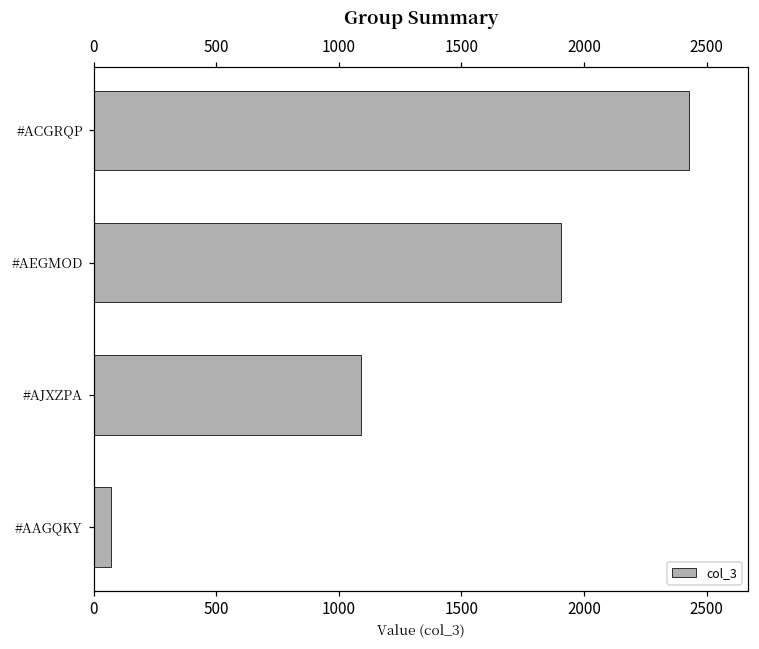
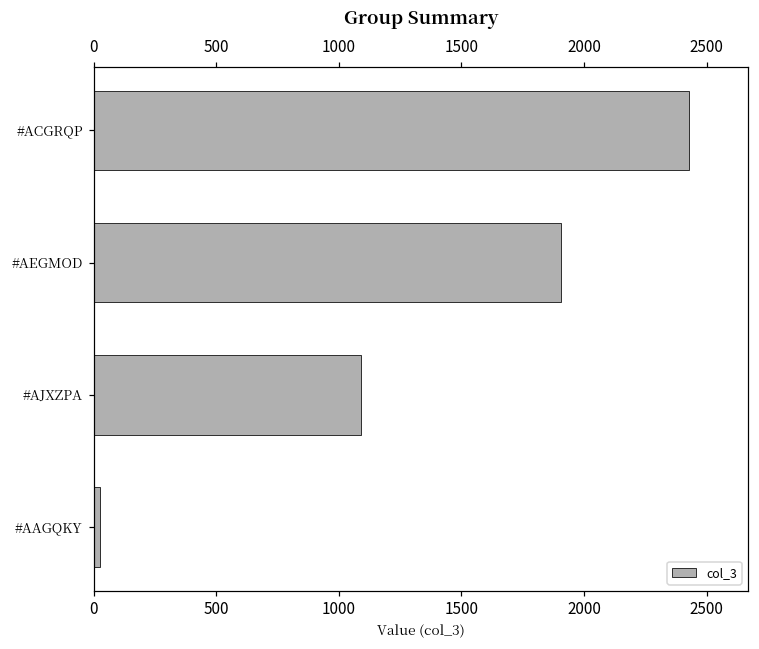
#AAGQKY: 70 -> 30
